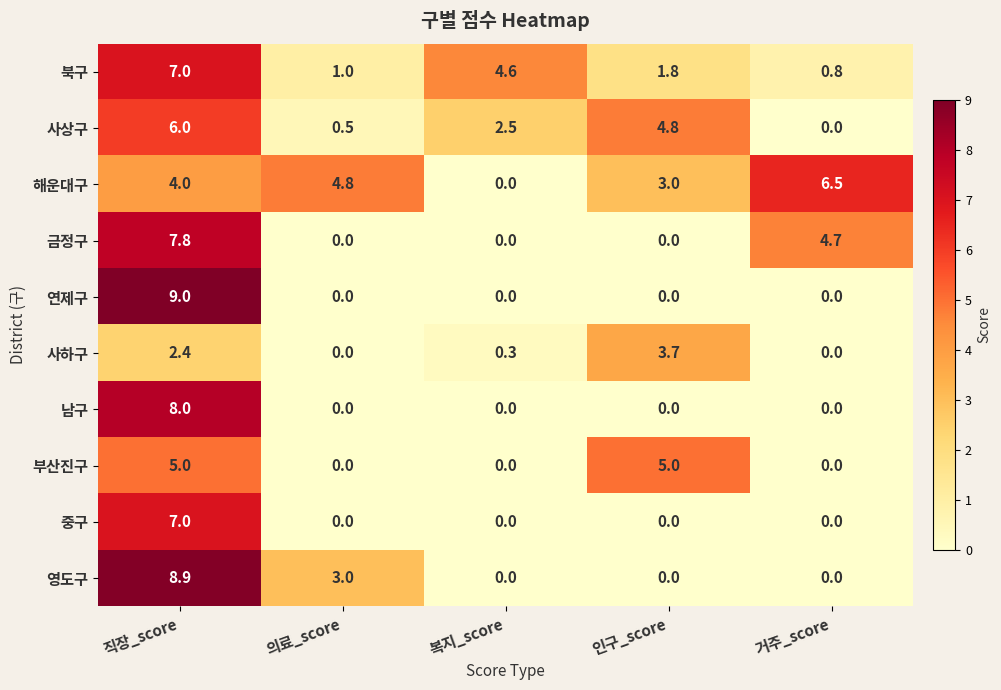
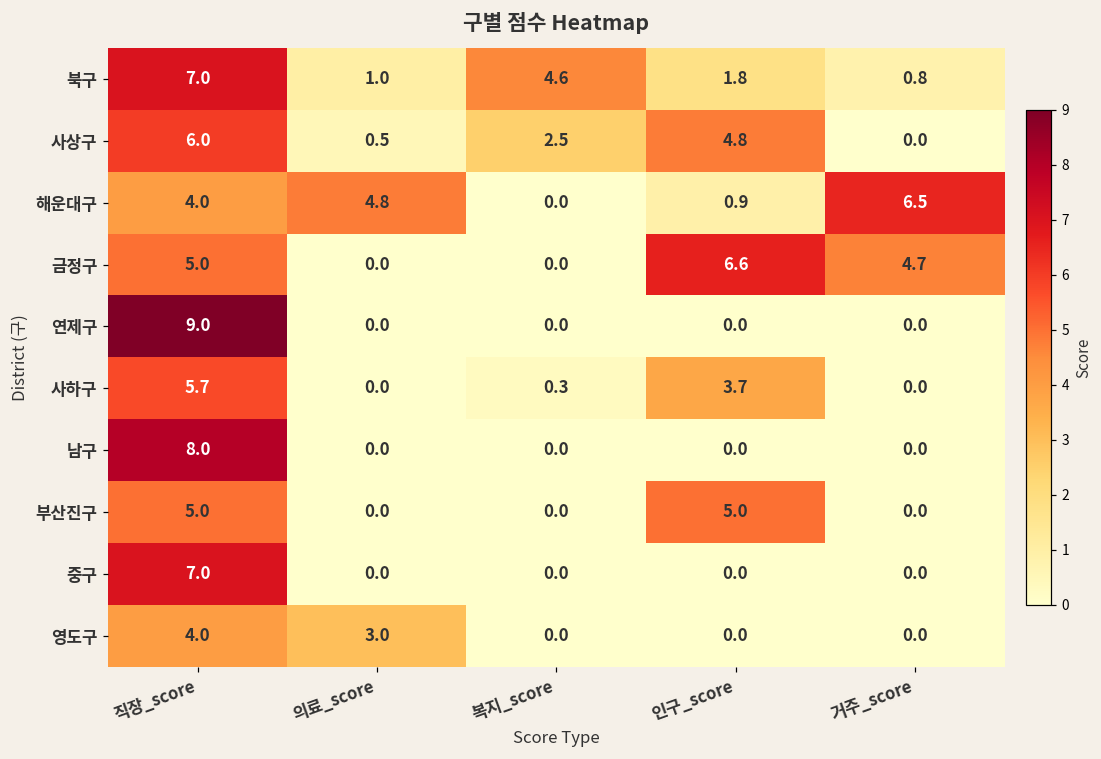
해운대구, 인구_score: 3.0 -> 0.9
금정구, 직장_score: 7.8 -> 5.0
금정구, 인구_score: 0.0 -> 6.6
사하구, 직장_score: 2.4 -> 5.7
영도구, 직장_score: 8.9 -> 4.0
